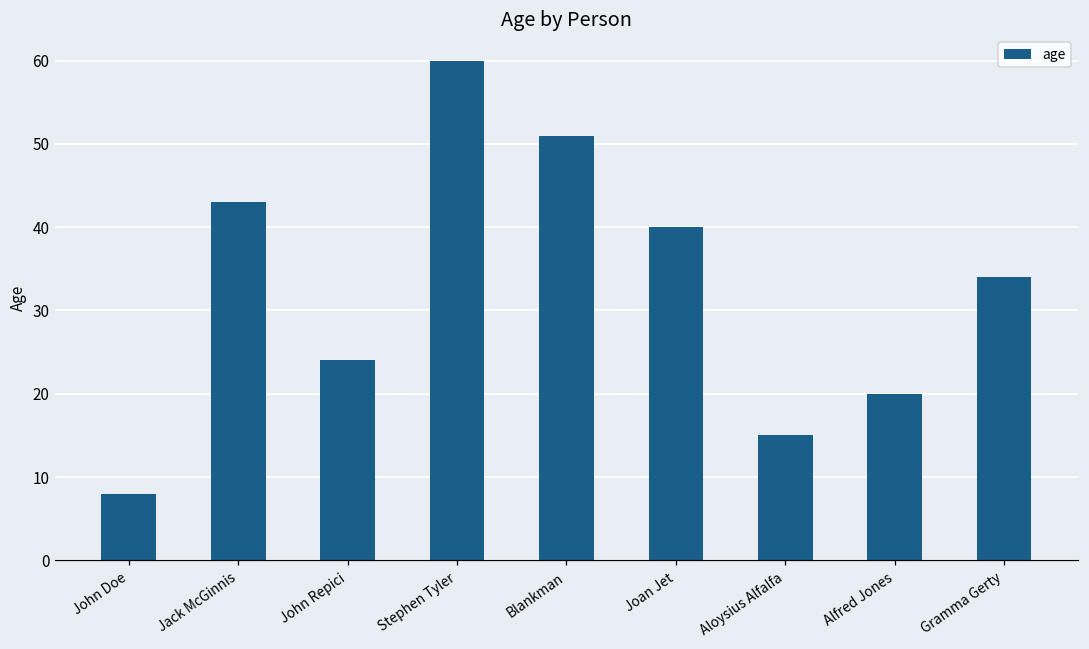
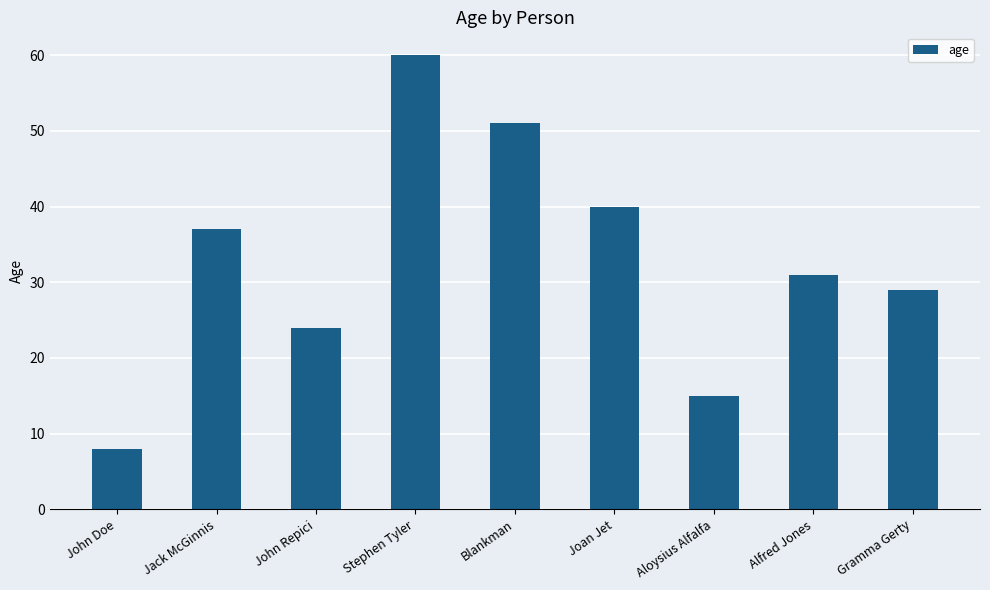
Jack McGinnis: 43 -> 37
Alfred Jones: 20 -> 31
Gramma Gerty: 34 -> 29
